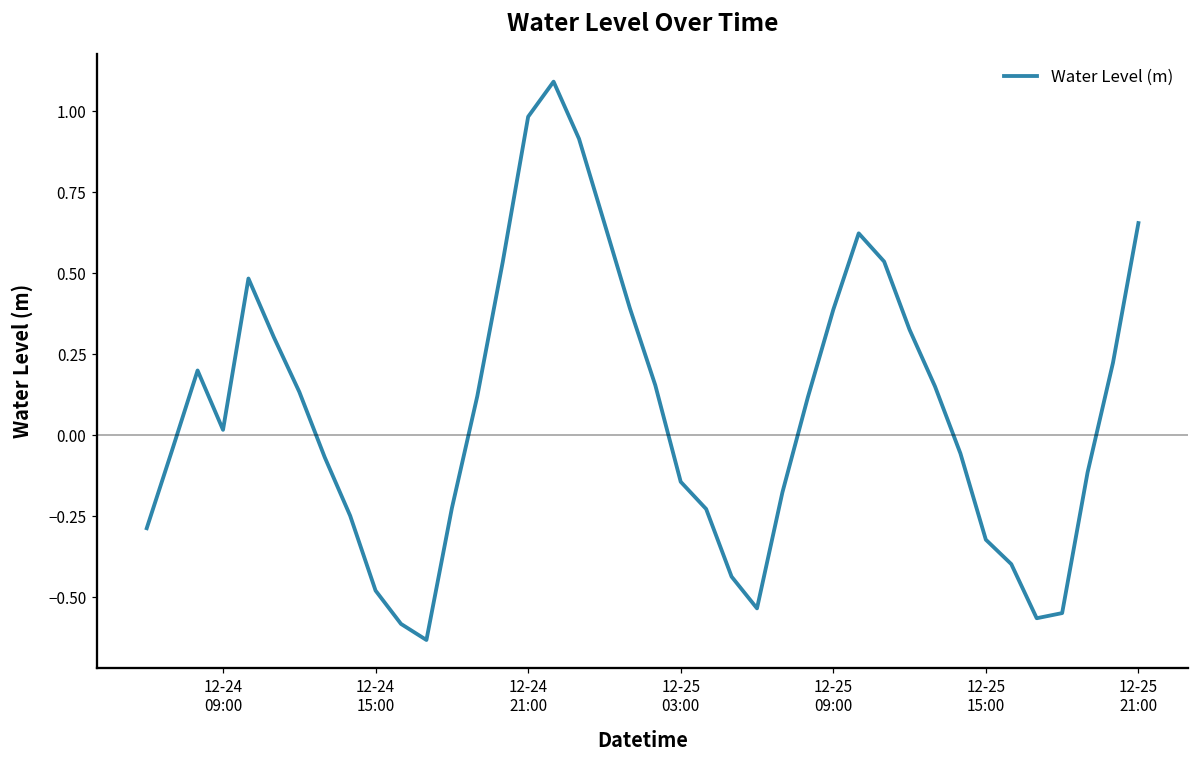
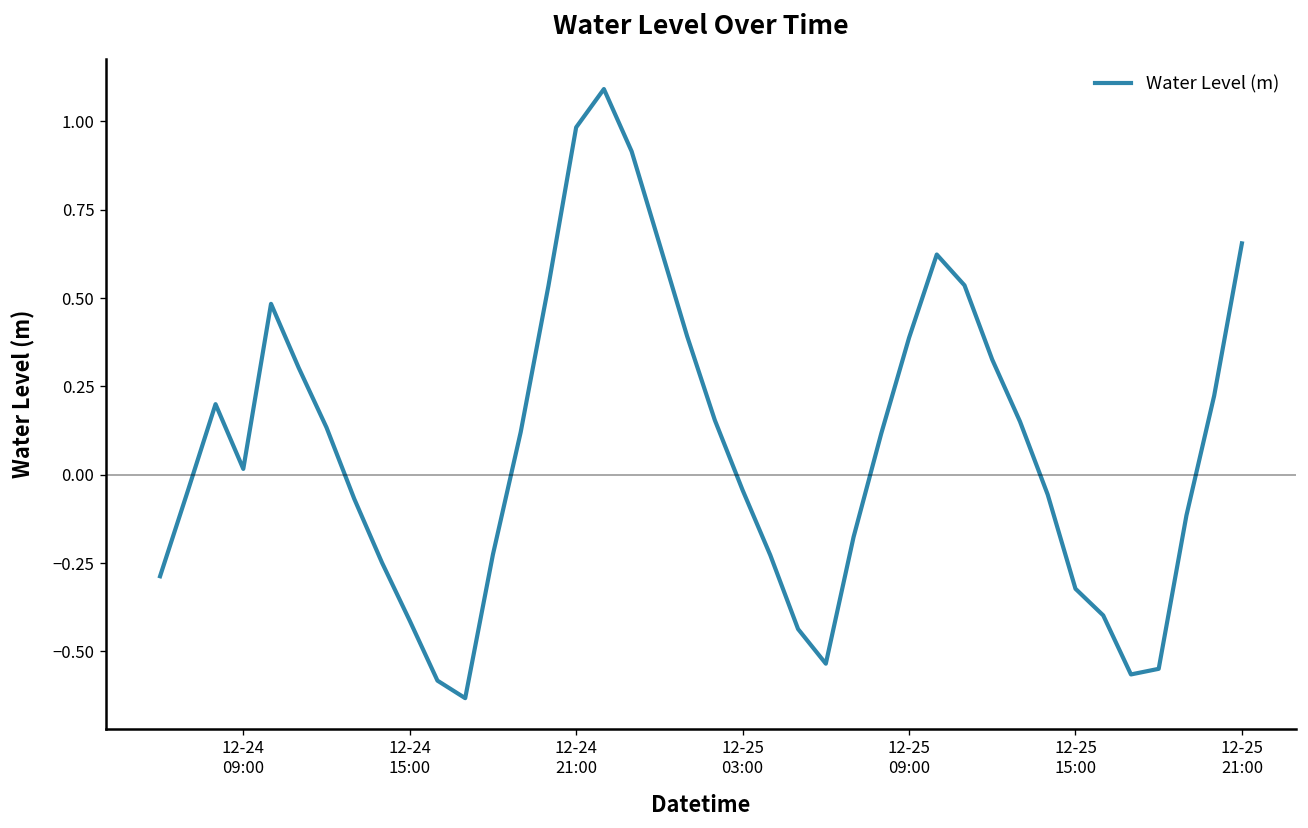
12-24 15:00: -0.48 -> -0.41
12-25 03:00: -0.14 -> -0.04
